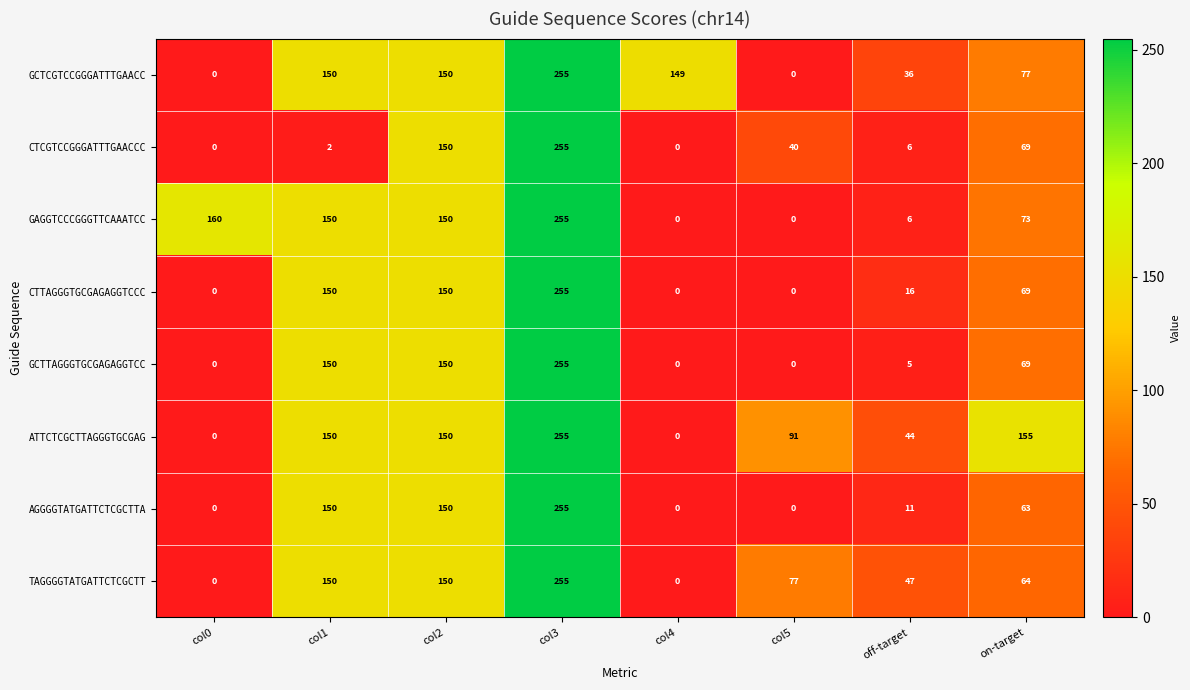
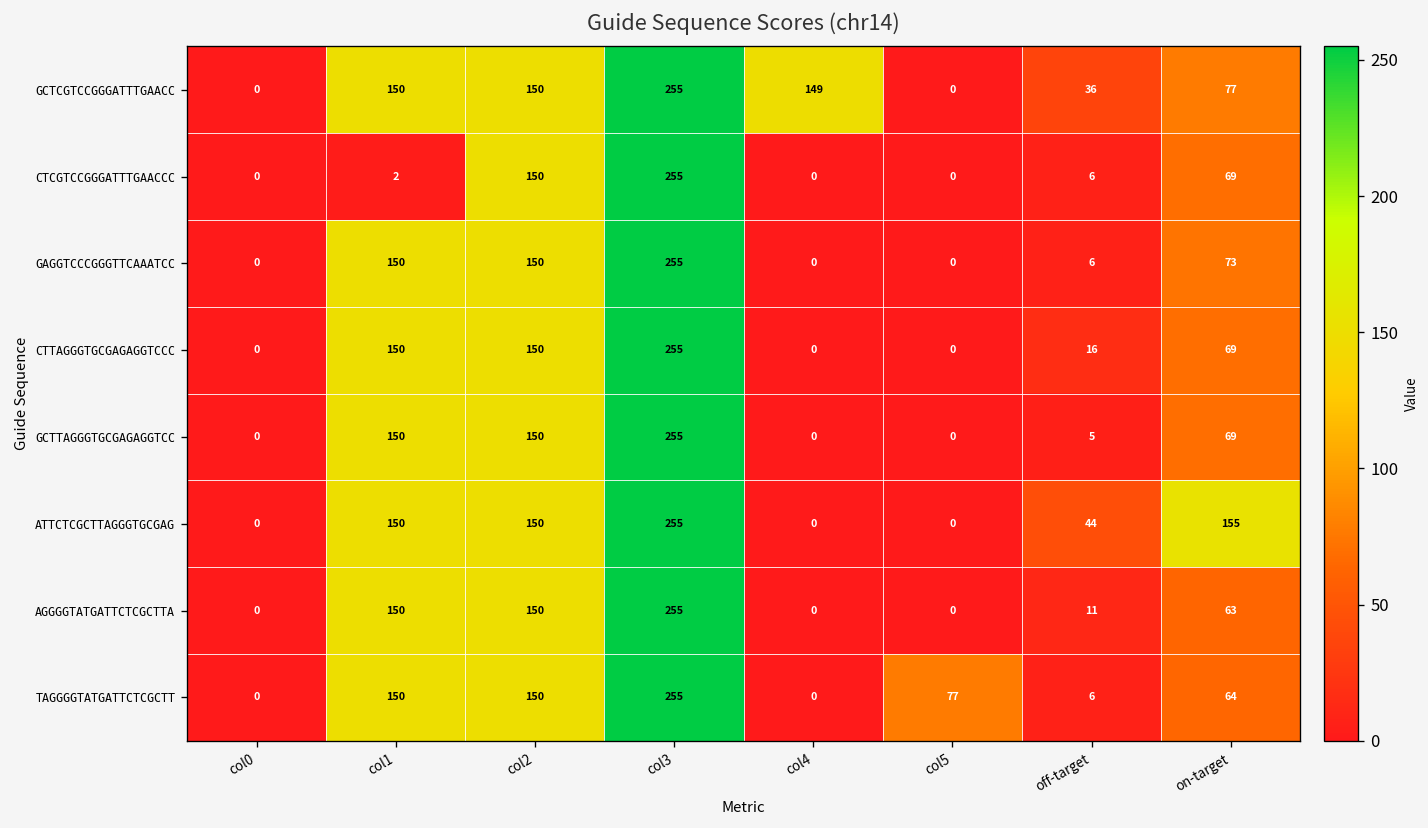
CTCGTCCGGGATTTGAACCC, col5: 40 -> 0
GAGGTCCCGGGTTCAAATCC, col0: 160 -> 0
ATTCTCGCTTAGGGTGCGAG, col5: 91 -> 0
TAGGGGTATGATTCTCGCTT, off-target: 47 -> 6
